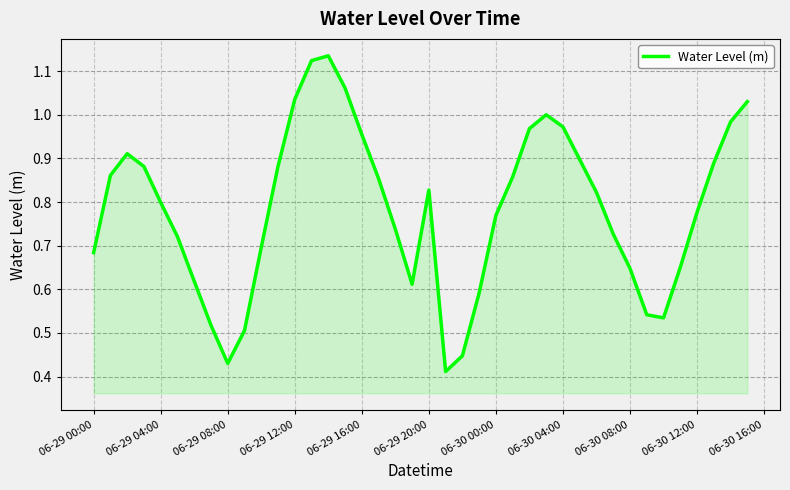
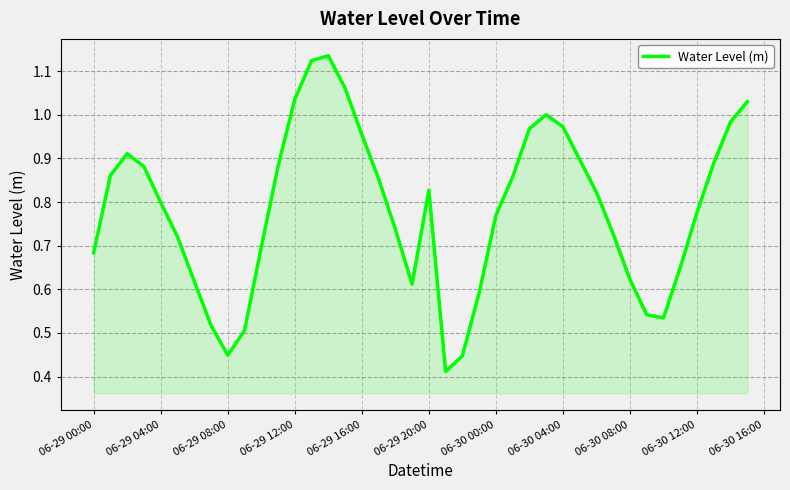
06-29 08:00: 0.43 -> 0.45
06-30 08:00: 0.65 -> 0.62
